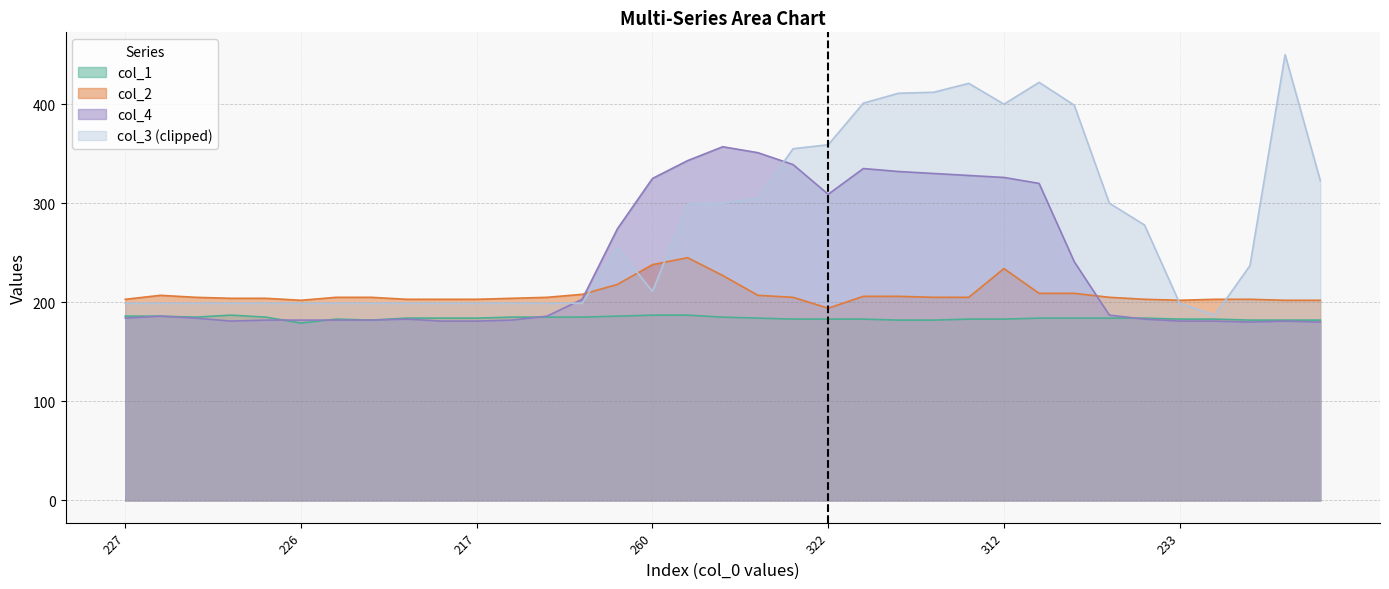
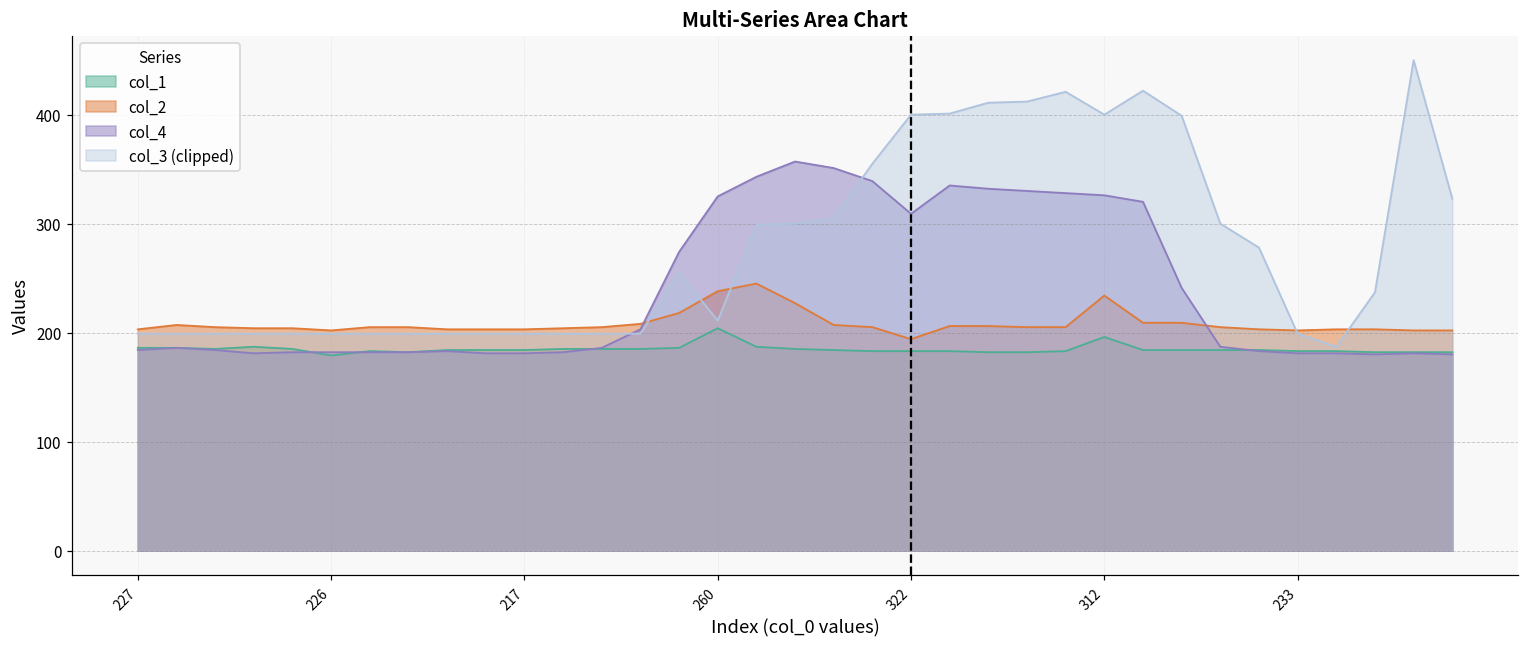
col_1, 260: 190 -> 200
col_3 (clipped), 322: 360 -> 400
col_1, 312: 180 -> 200
